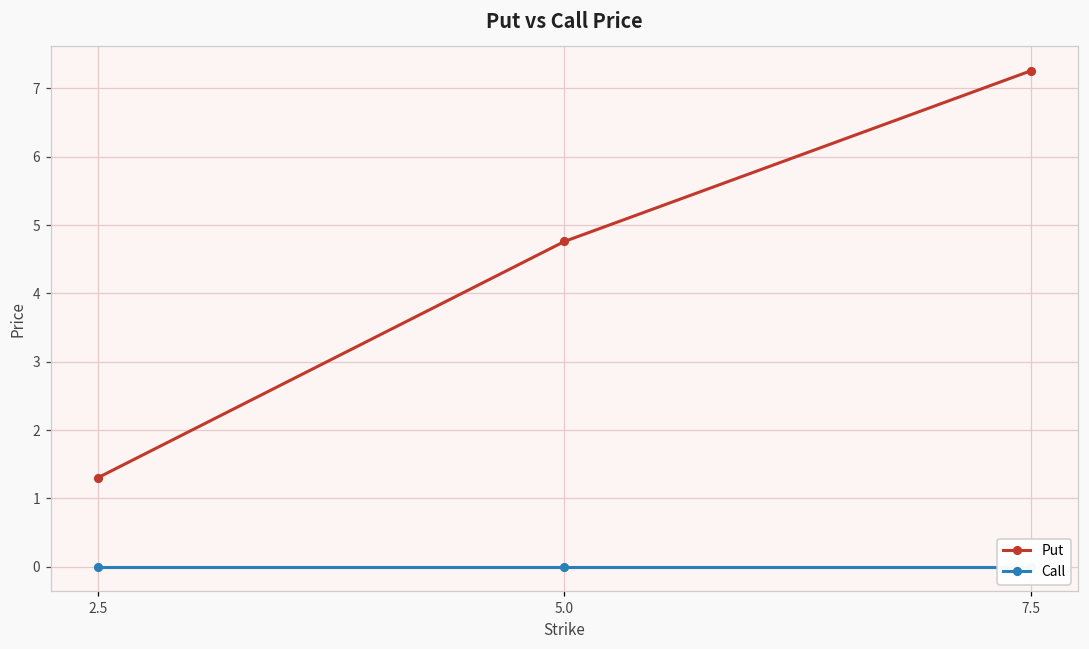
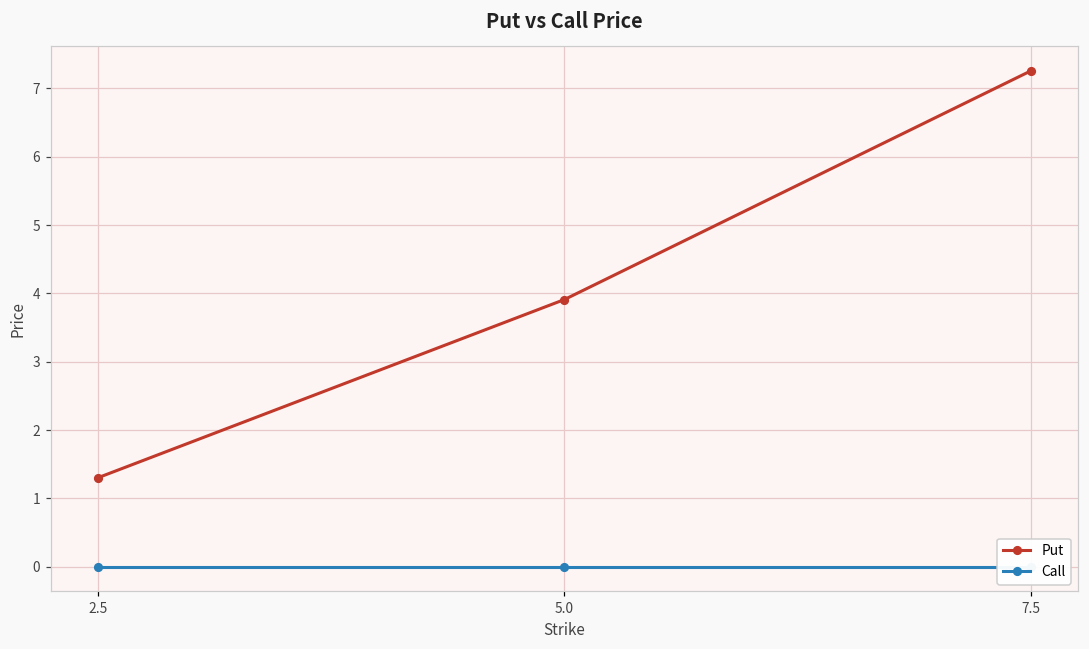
Put, 5.0: 4.8 -> 3.9
